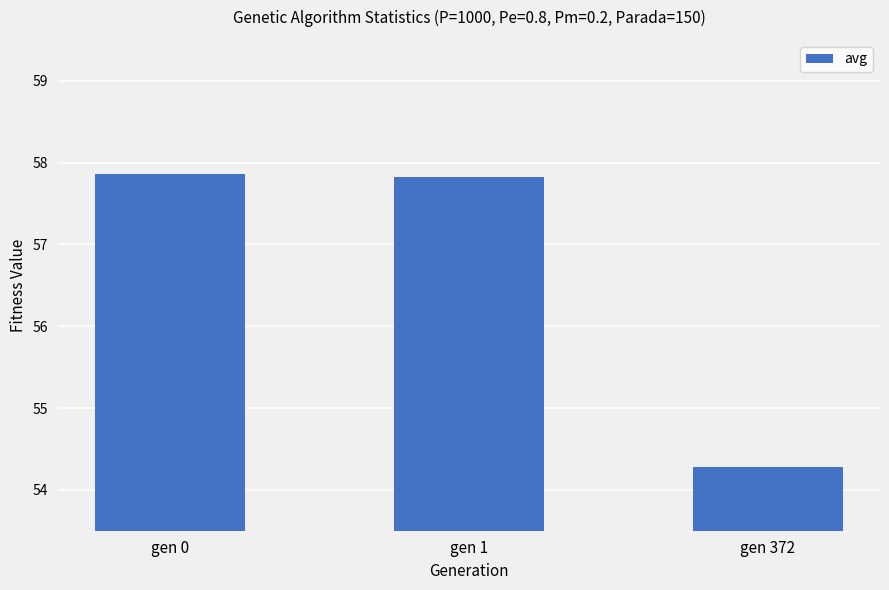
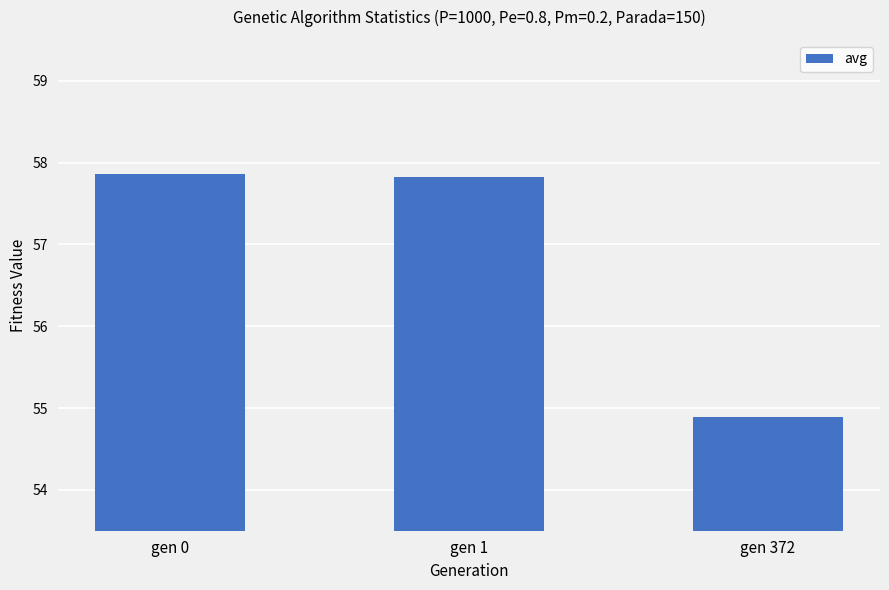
gen 372: 54.3 -> 54.9
